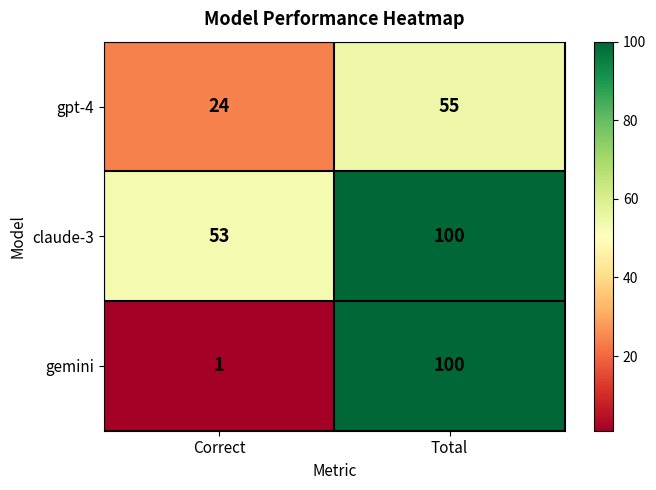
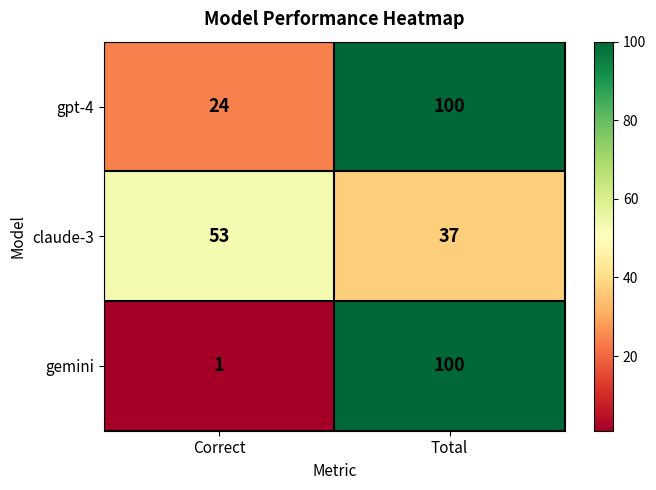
gpt-4, Total: 55 -> 100
claude-3, Total: 100 -> 37
